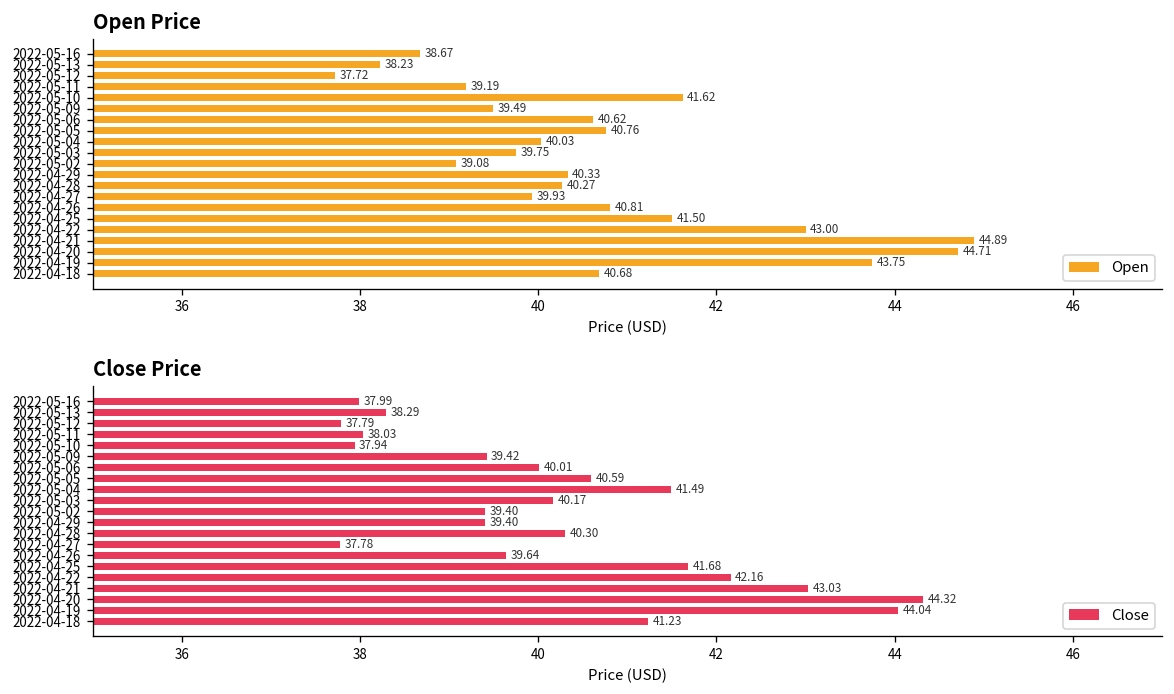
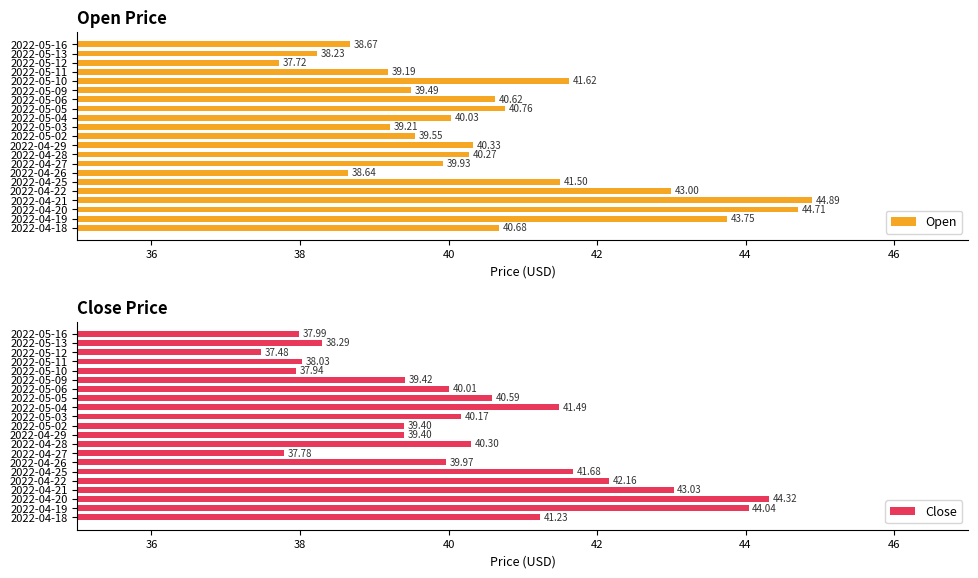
Open Price, 2022-05-03: 39.75 -> 39.21
Open Price, 2022-05-02: 39.08 -> 39.55
Open Price, 2022-04-26: 40.81 -> 38.64
Close Price, 2022-05-12: 37.79 -> 37.48
Close Price, 2022-04-26: 39.64 -> 39.97
